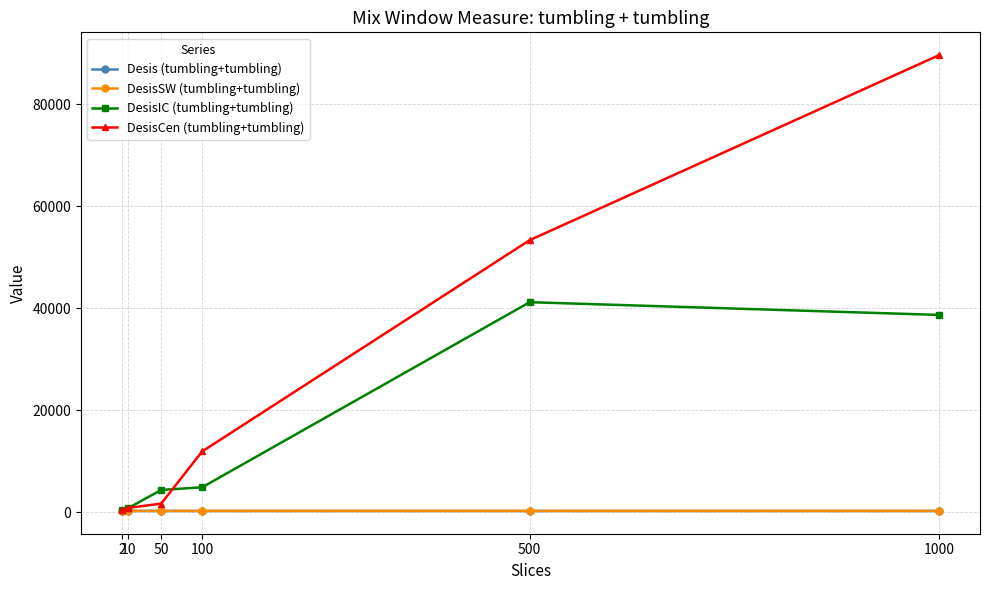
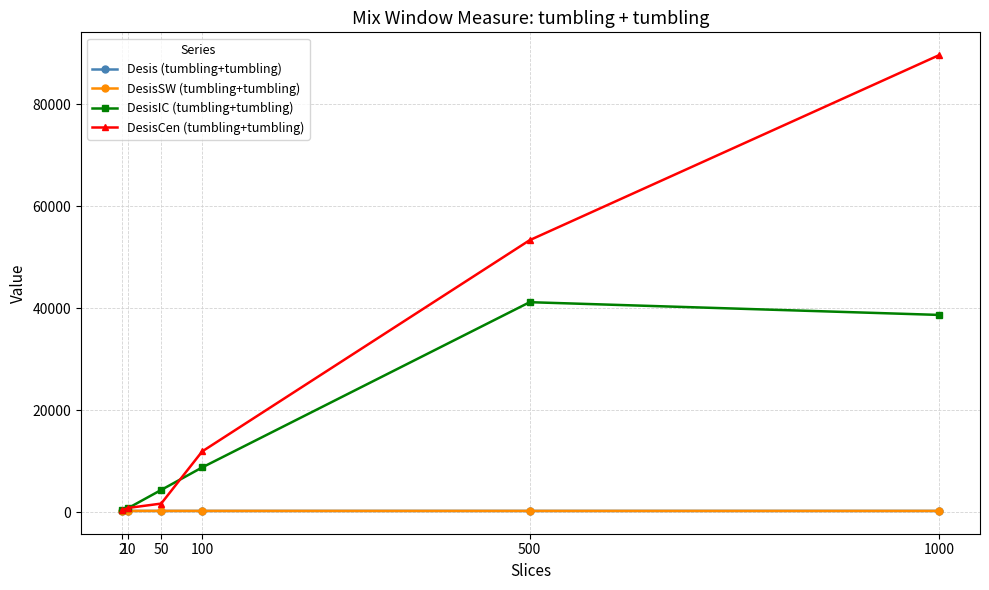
DesisIC (tumbling+tumbling), 100: 5000 -> 9000
